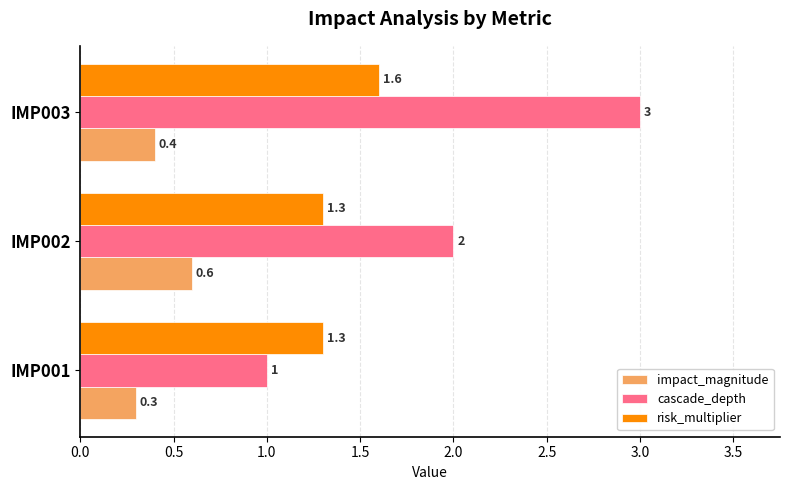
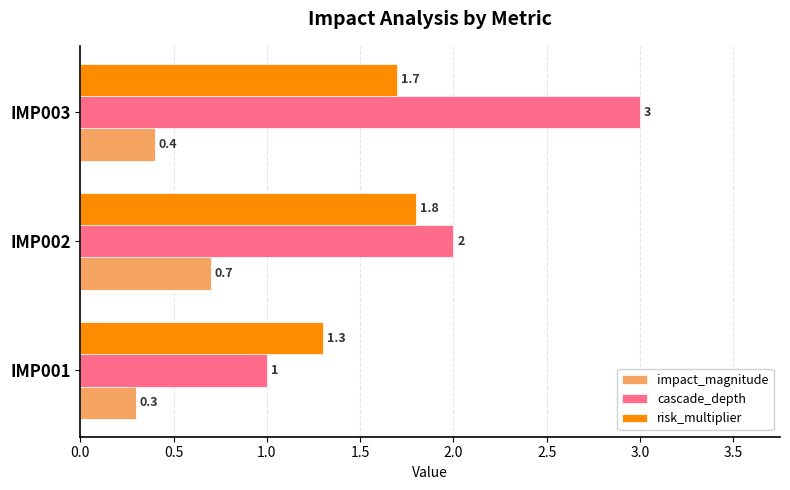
risk_multiplier, IMP003: 1.6 -> 1.7
risk_multiplier, IMP002: 1.3 -> 1.8
impact_magnitude, IMP002: 0.6 -> 0.7
